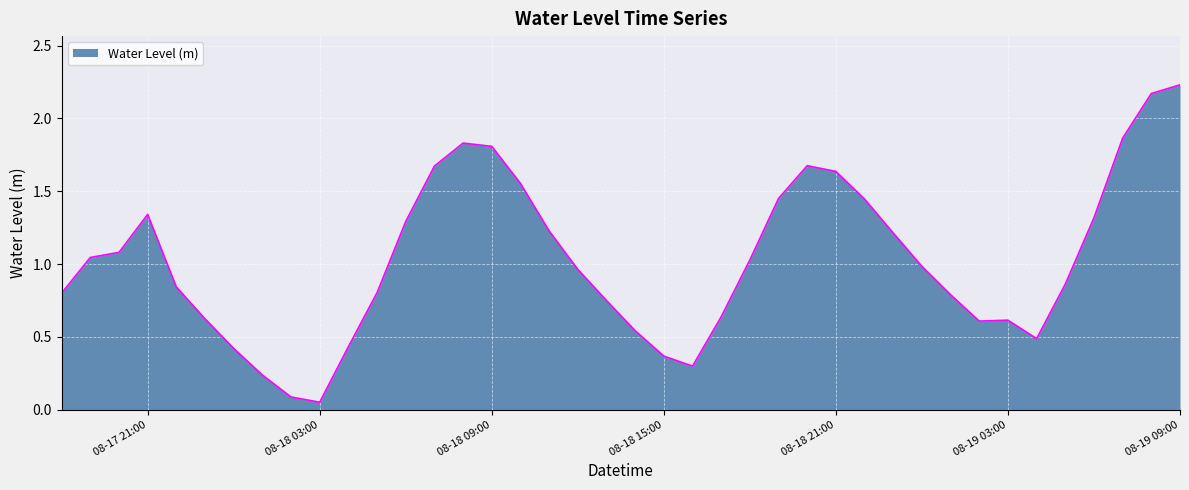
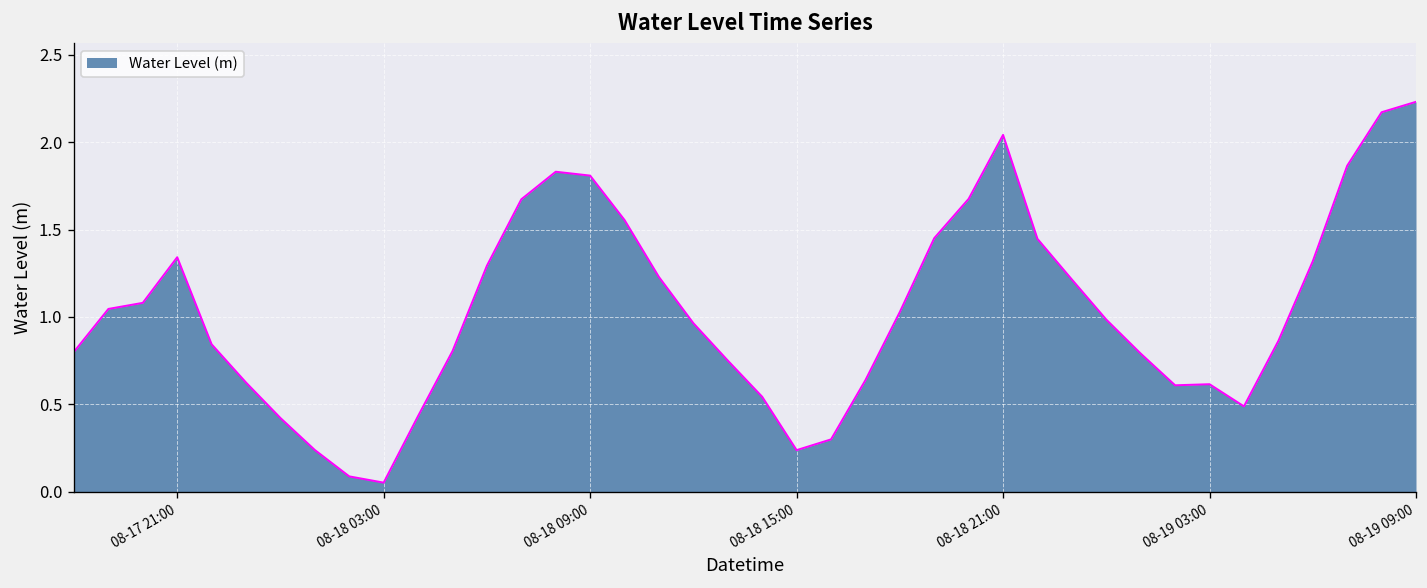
08-18 15:00: 0.37 -> 0.24
08-18 21:00: 1.64 -> 2.04
